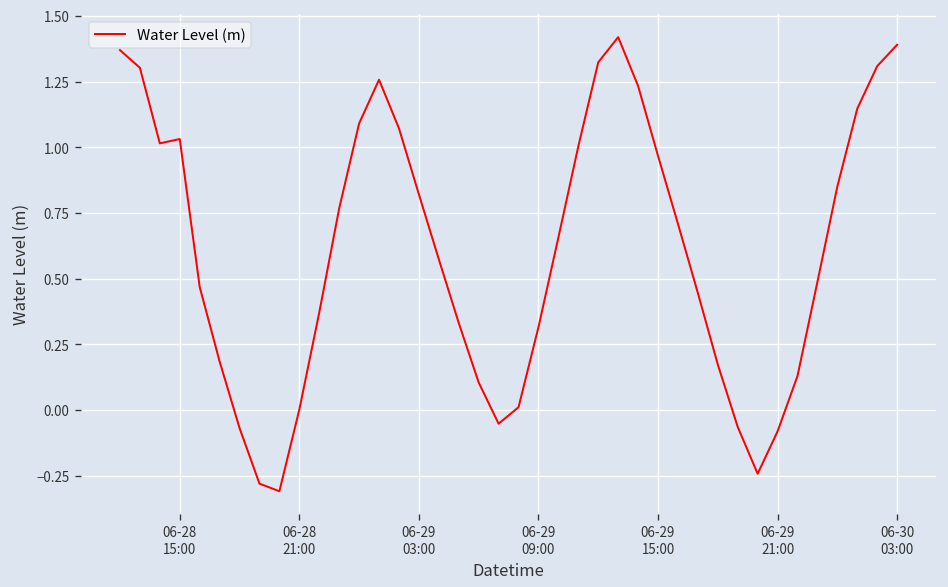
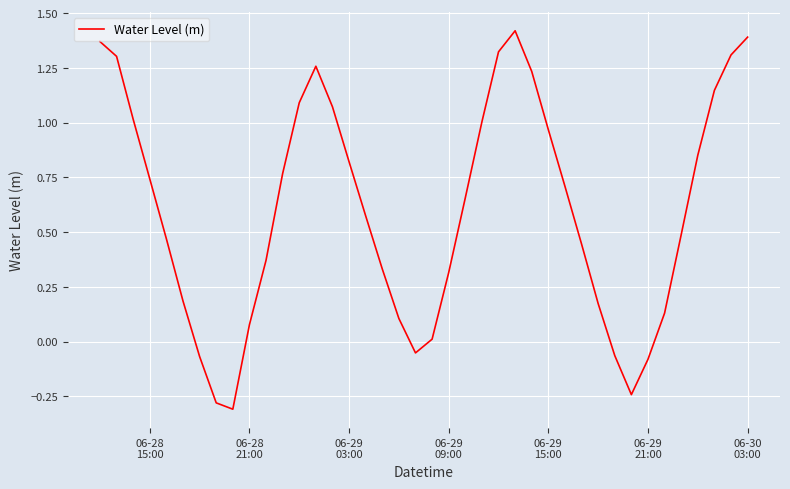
06-28 15:00: 1.03 -> 0.74
06-28 21:00: 0.00 -> 0.08
